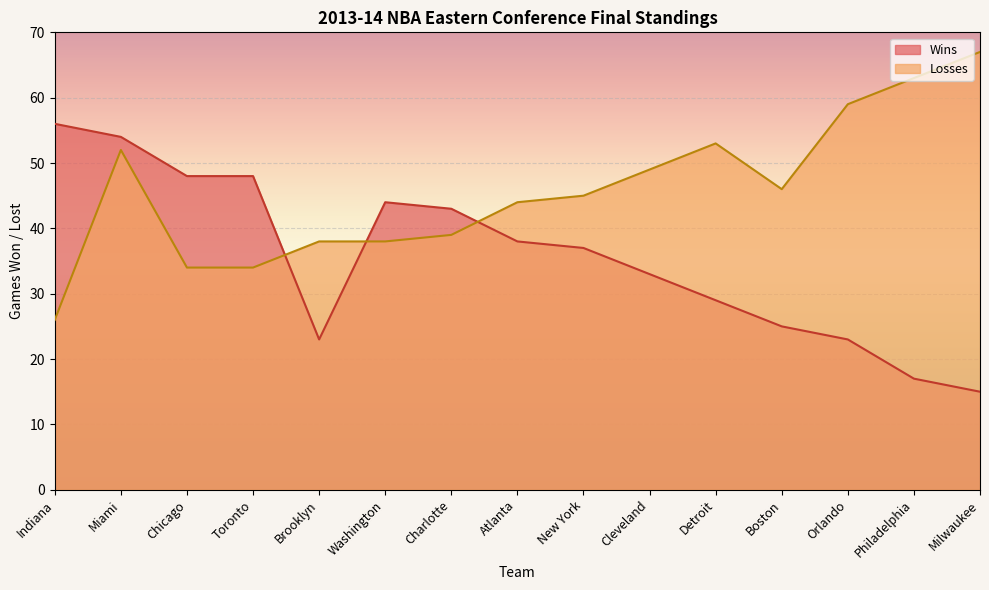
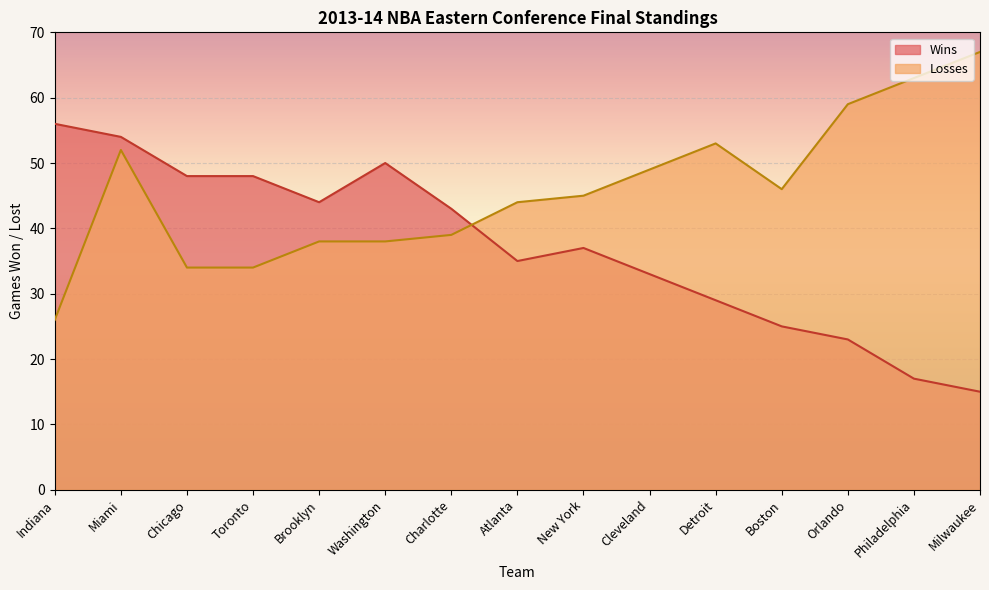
Wins, Brooklyn: 23 -> 44
Wins, Washington: 44 -> 50
Wins, Atlanta: 38 -> 35
